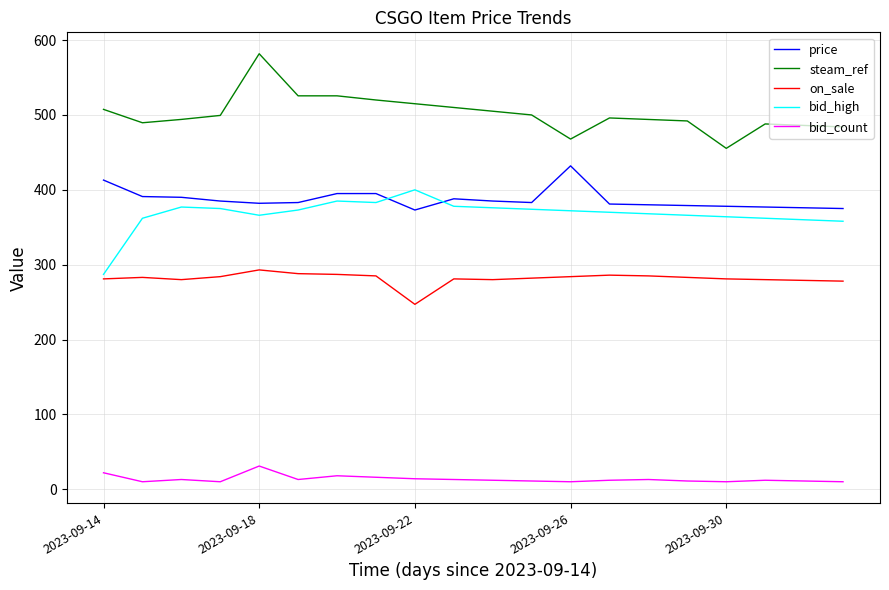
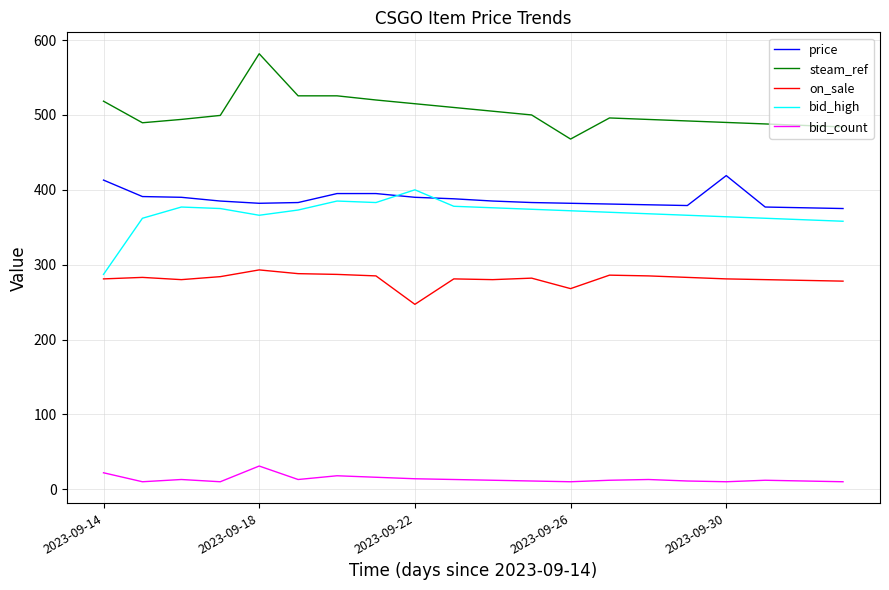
steam_ref, 2023-09-14: 510 -> 520
price, 2023-09-22: 370 -> 390
price, 2023-09-26: 430 -> 380
on_sale, 2023-09-26: 280 -> 270
price, 2023-09-30: 380 -> 420
steam_ref, 2023-09-30: 460 -> 490
